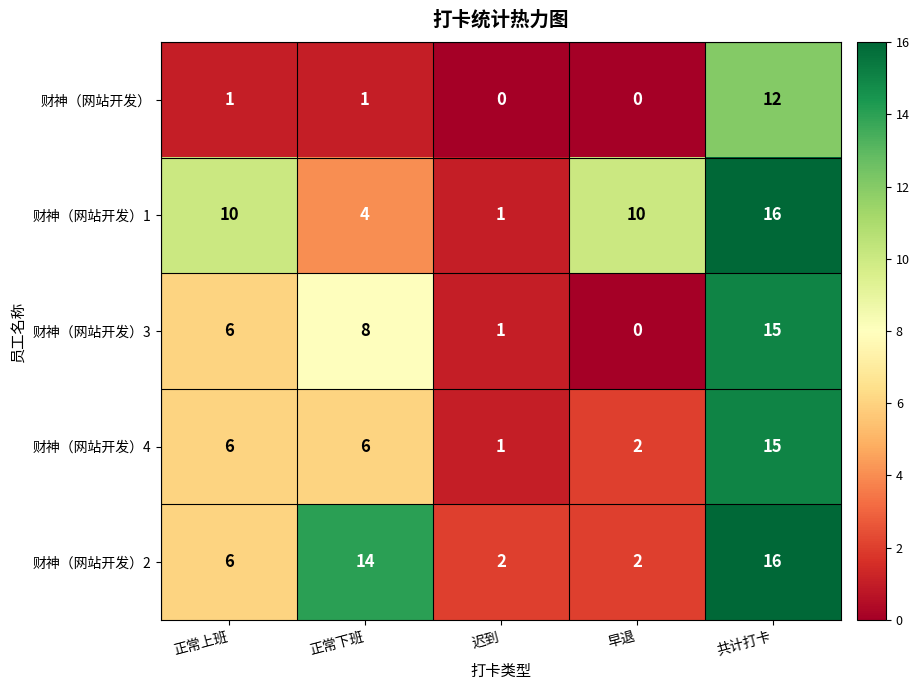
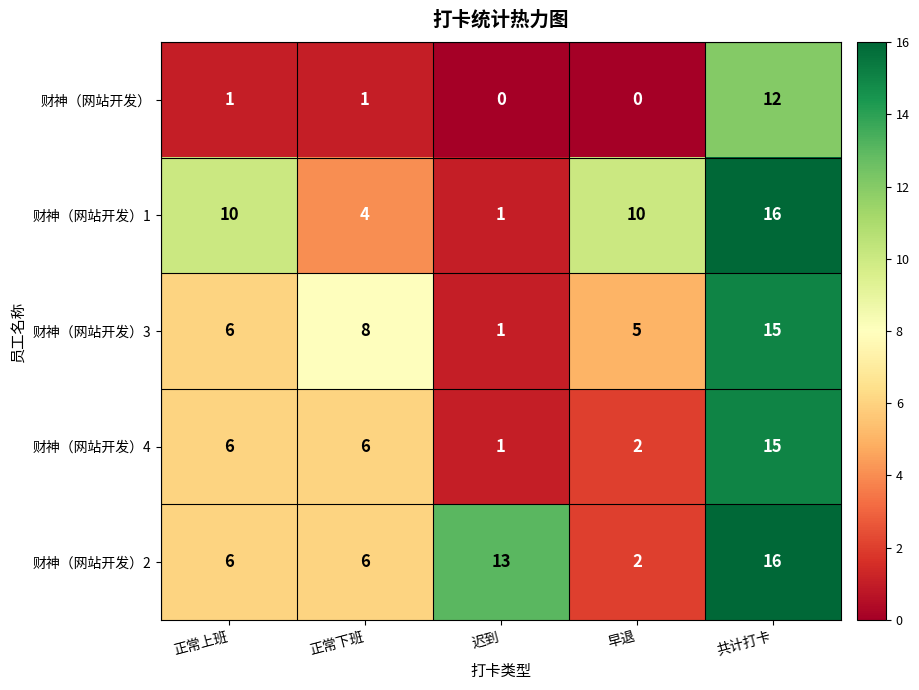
财神（网站开发）3, 早退: 0 -> 5
财神（网站开发）2, 正常下班: 14 -> 6
财神（网站开发）2, 迟到: 2 -> 13
